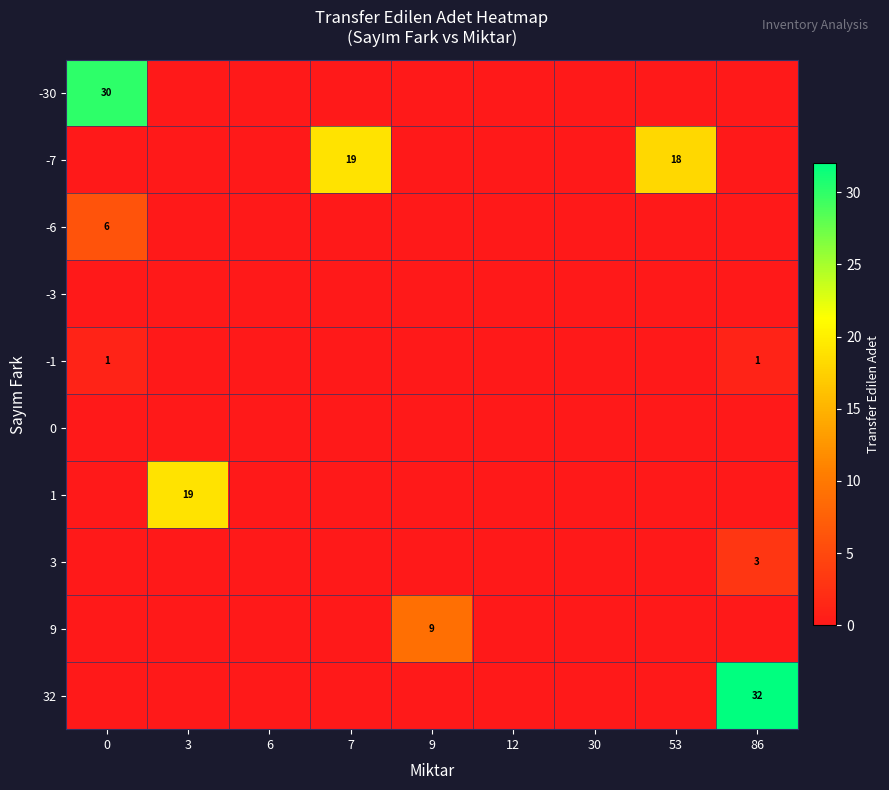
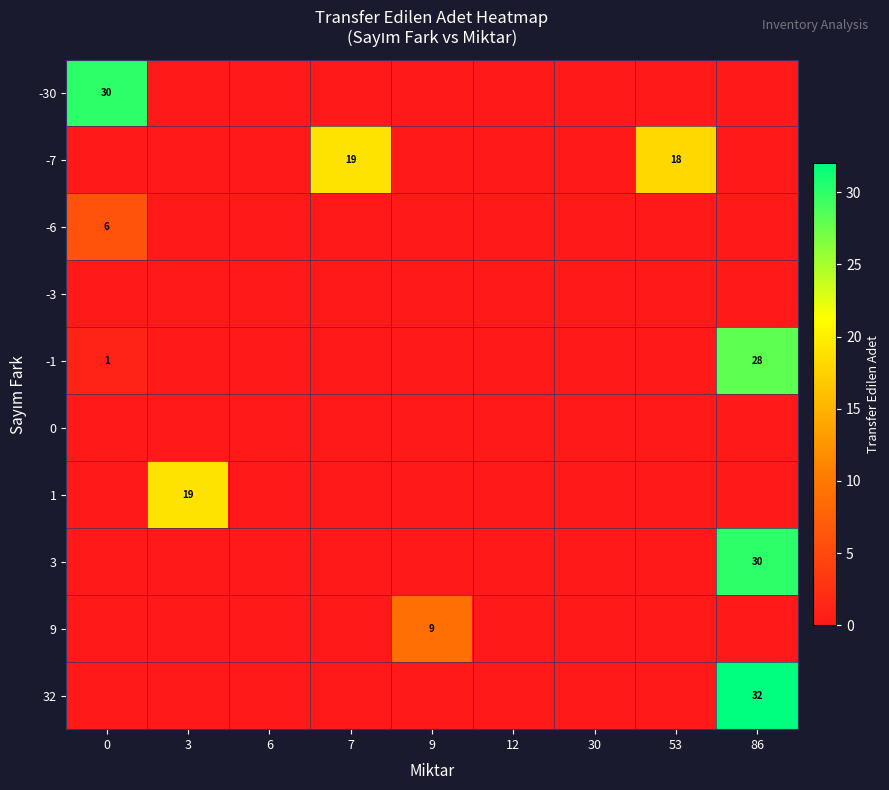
-1, 86: 1 -> 28
3, 86: 3 -> 30
